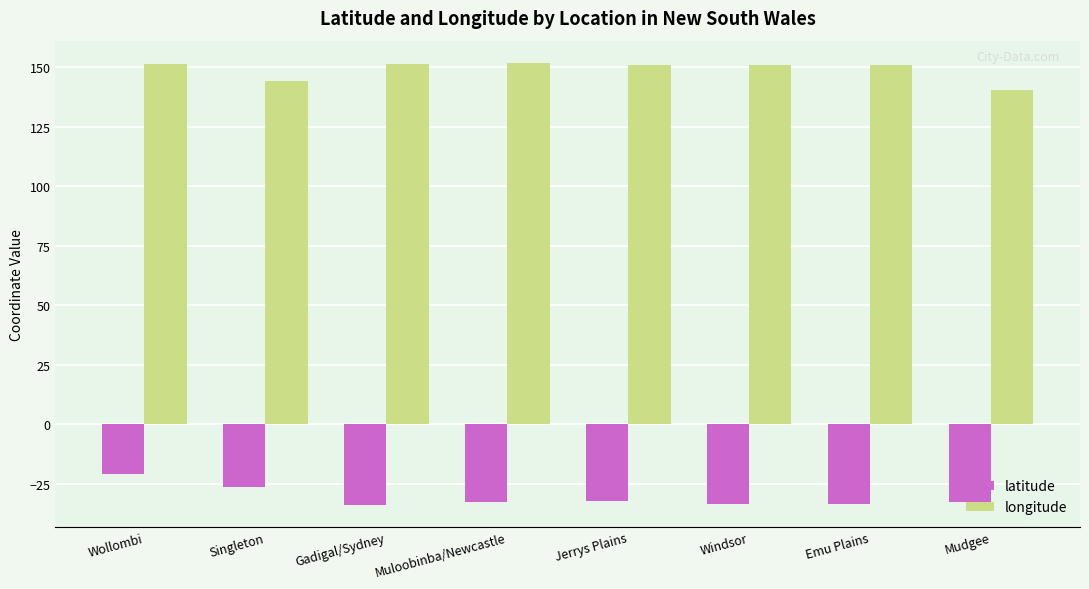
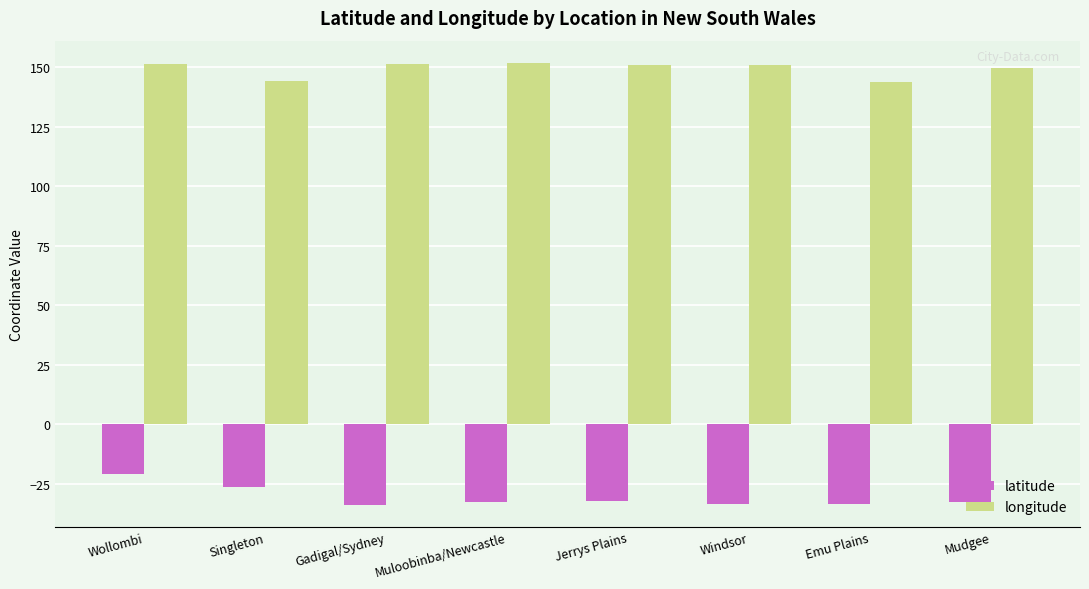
longitude, Emu Plains: 151 -> 144
longitude, Mudgee: 140 -> 150
